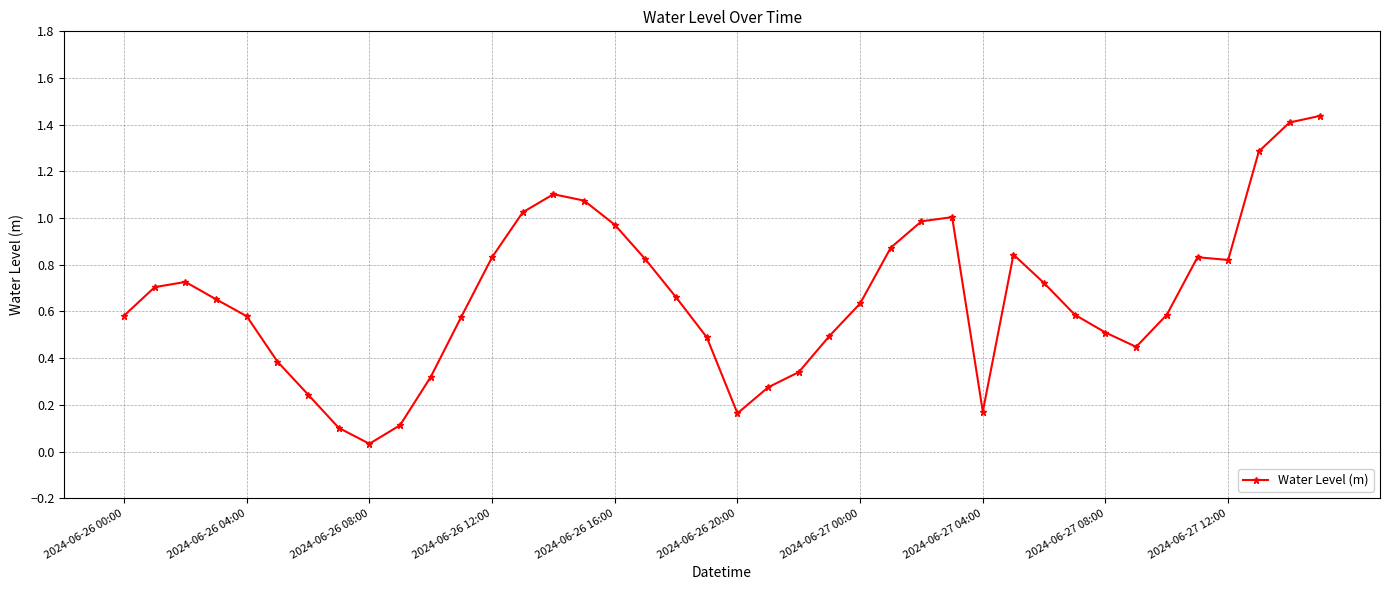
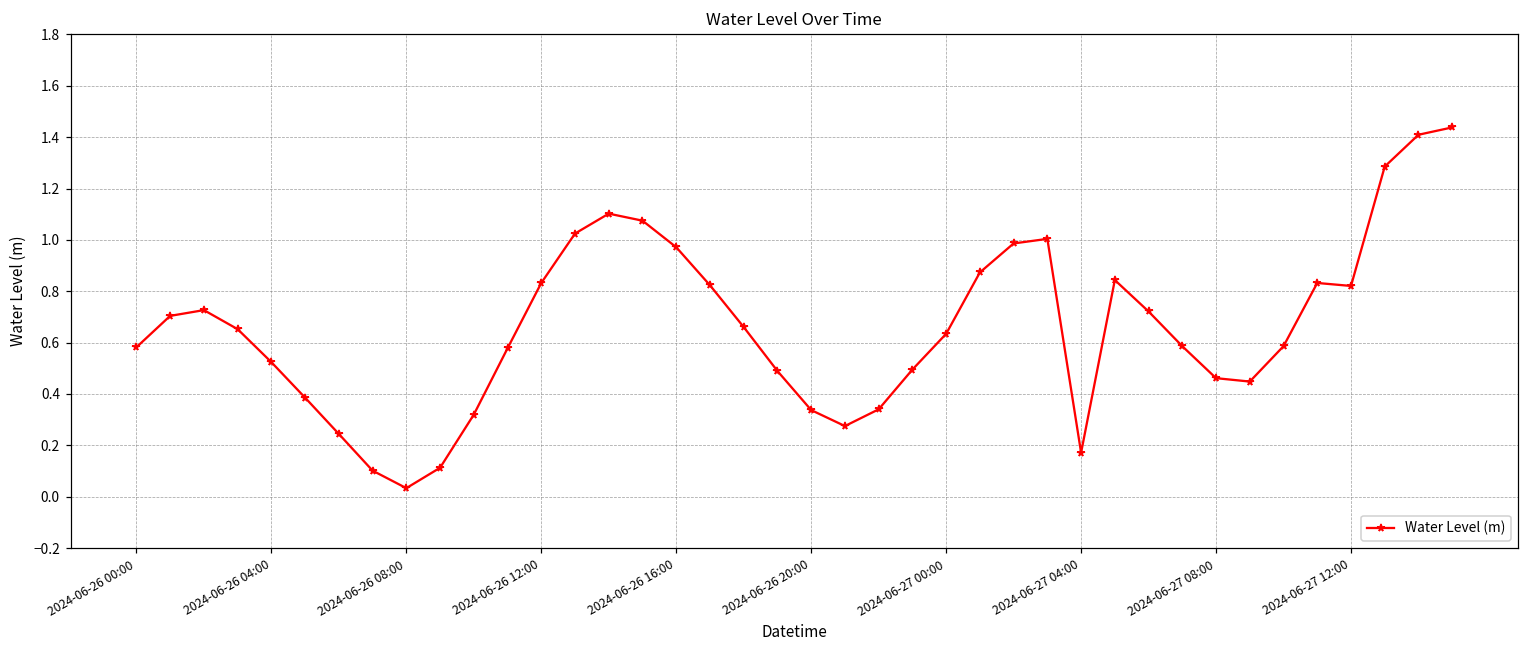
2024-06-26 04:00: 0.58 -> 0.52
2024-06-26 20:00: 0.16 -> 0.34
2024-06-27 08:00: 0.51 -> 0.46
